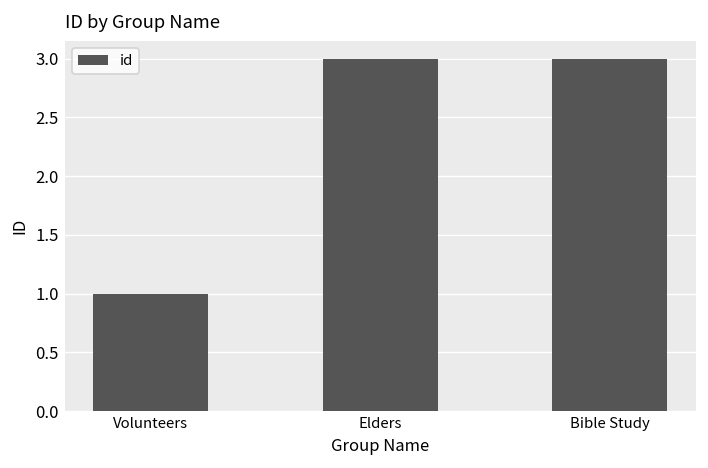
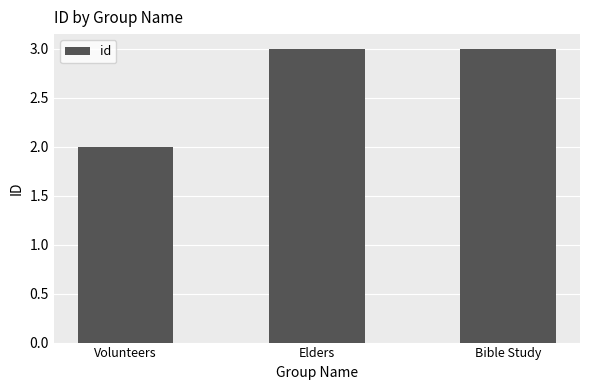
Volunteers: 1 -> 2
